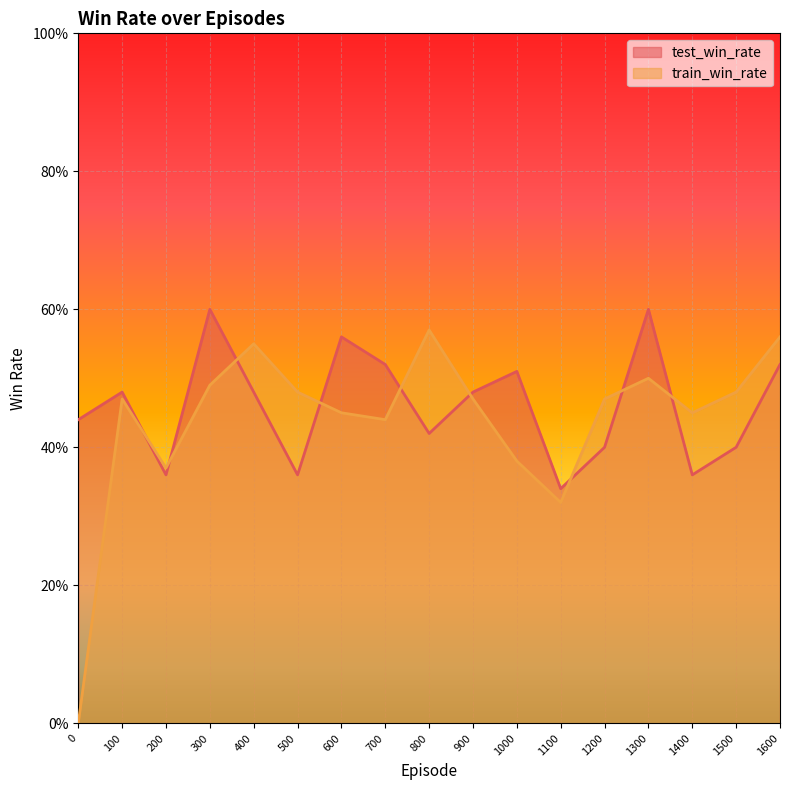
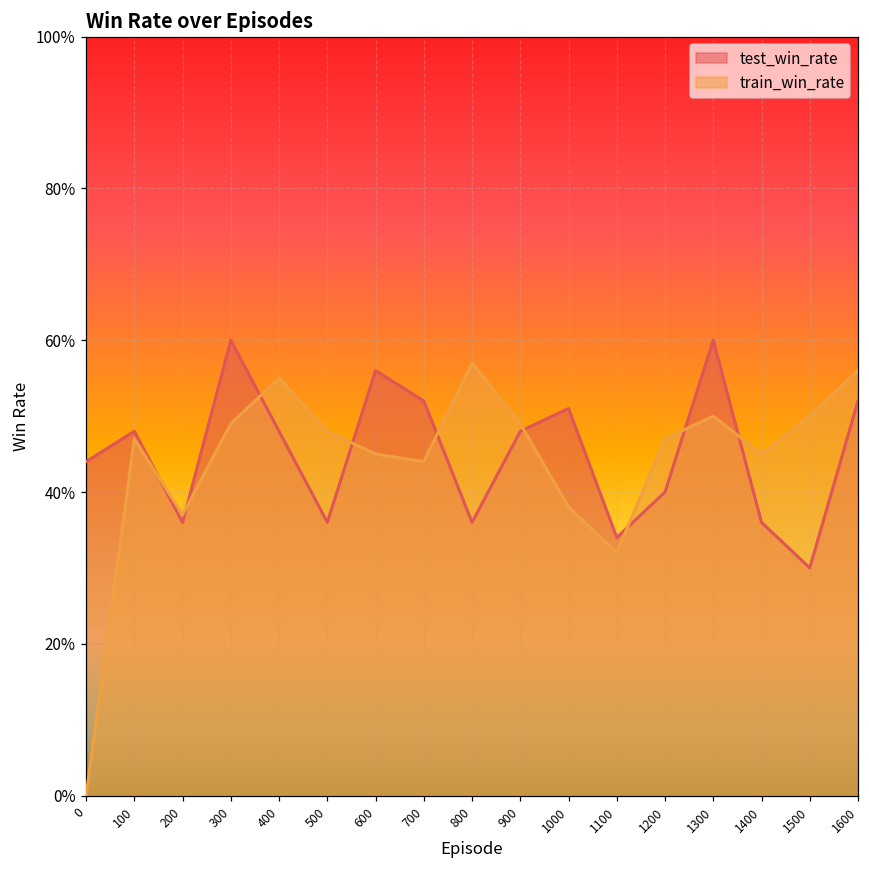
test_win_rate, 800: 42% -> 36%
train_win_rate, 900: 47% -> 49%
test_win_rate, 1500: 40% -> 30%
train_win_rate, 1500: 48% -> 50%
